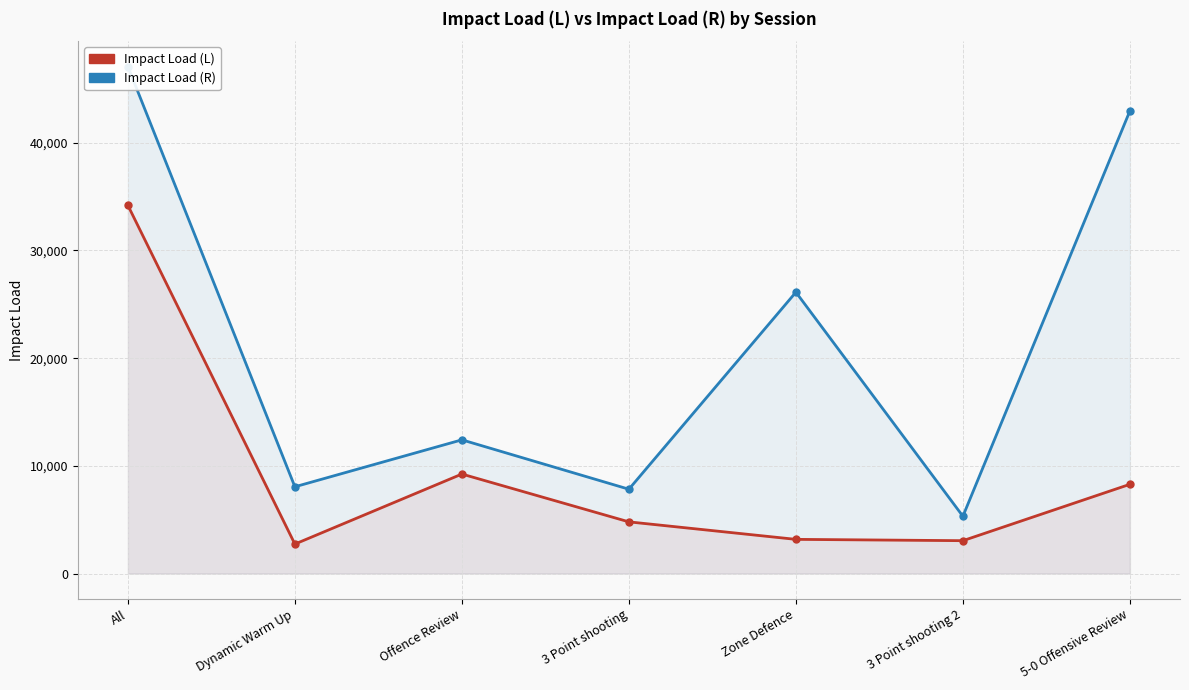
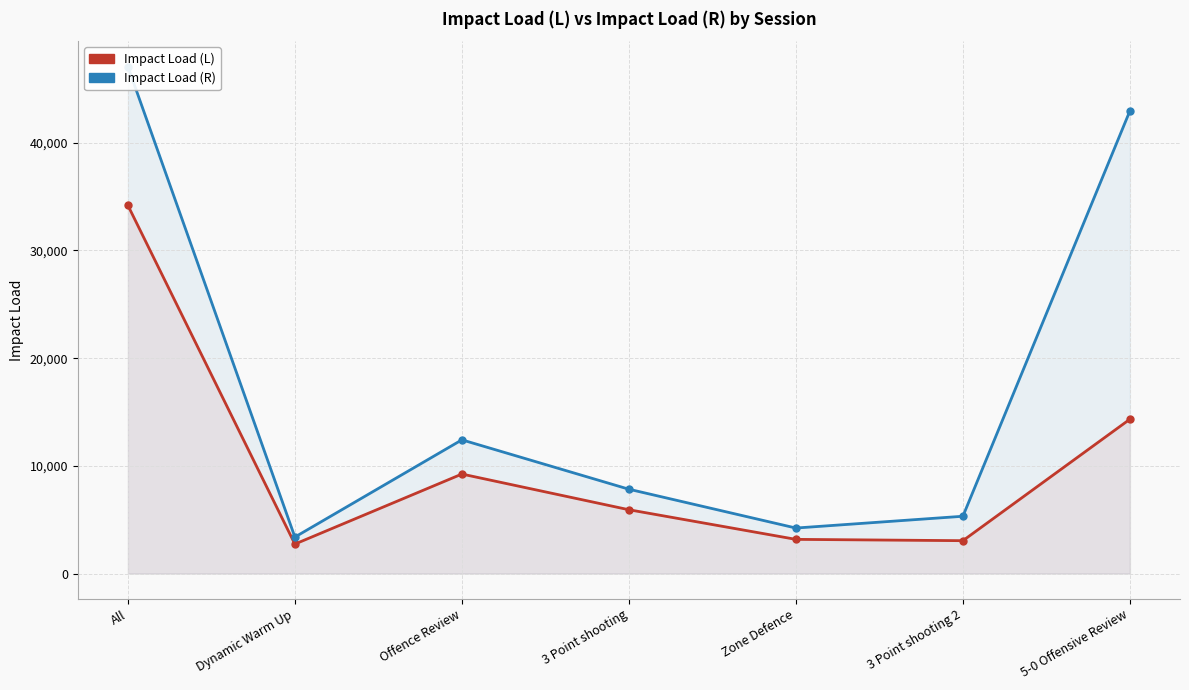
Impact Load (R), Dynamic Warm Up: 8,100 -> 3,400
Impact Load (L), 3 Point shooting: 4,800 -> 5,900
Impact Load (R), Zone Defence: 26,100 -> 4,200
Impact Load (L), 5-0 Offensive Review: 8,300 -> 14,300
